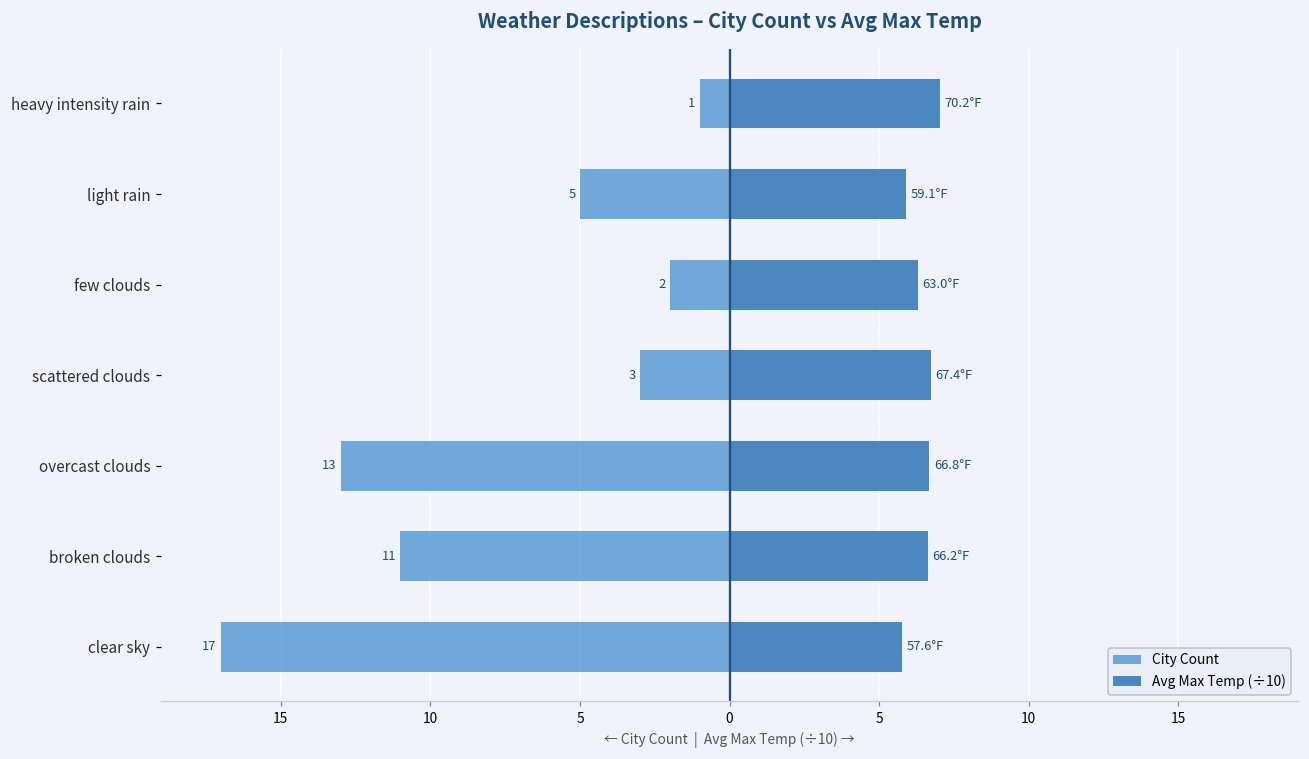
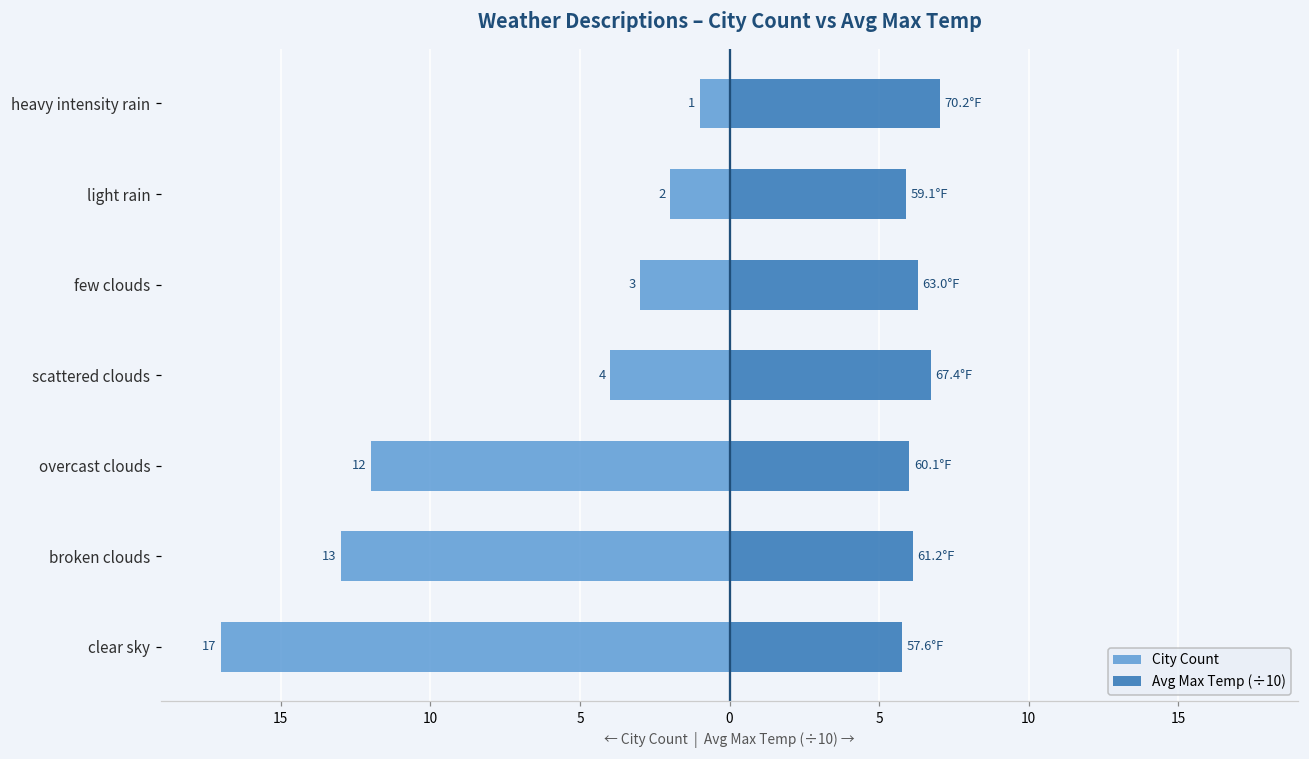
City Count, light rain: 5 -> 2
City Count, few clouds: 2 -> 3
City Count, scattered clouds: 3 -> 4
City Count, overcast clouds: 13 -> 12
Avg Max Temp (÷10), overcast clouds: 66.8°F -> 60.1°F
City Count, broken clouds: 11 -> 13
Avg Max Temp (÷10), broken clouds: 66.2°F -> 61.2°F
